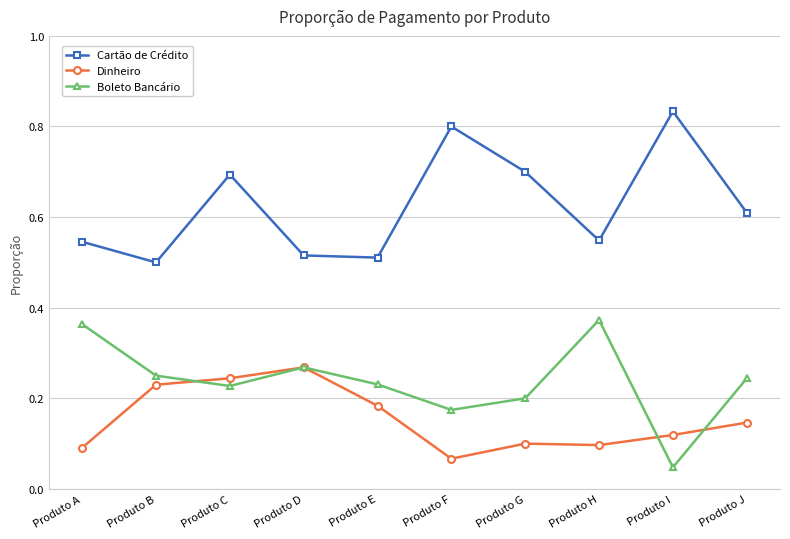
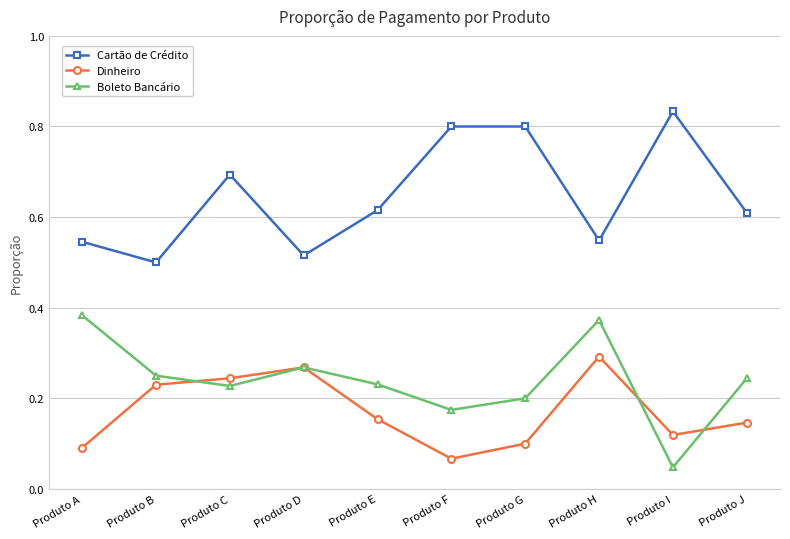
Boleto Bancário, Produto A: 0.36 -> 0.38
Cartão de Crédito, Produto E: 0.51 -> 0.62
Dinheiro, Produto E: 0.18 -> 0.15
Cartão de Crédito, Produto G: 0.7 -> 0.8
Dinheiro, Produto H: 0.10 -> 0.29
